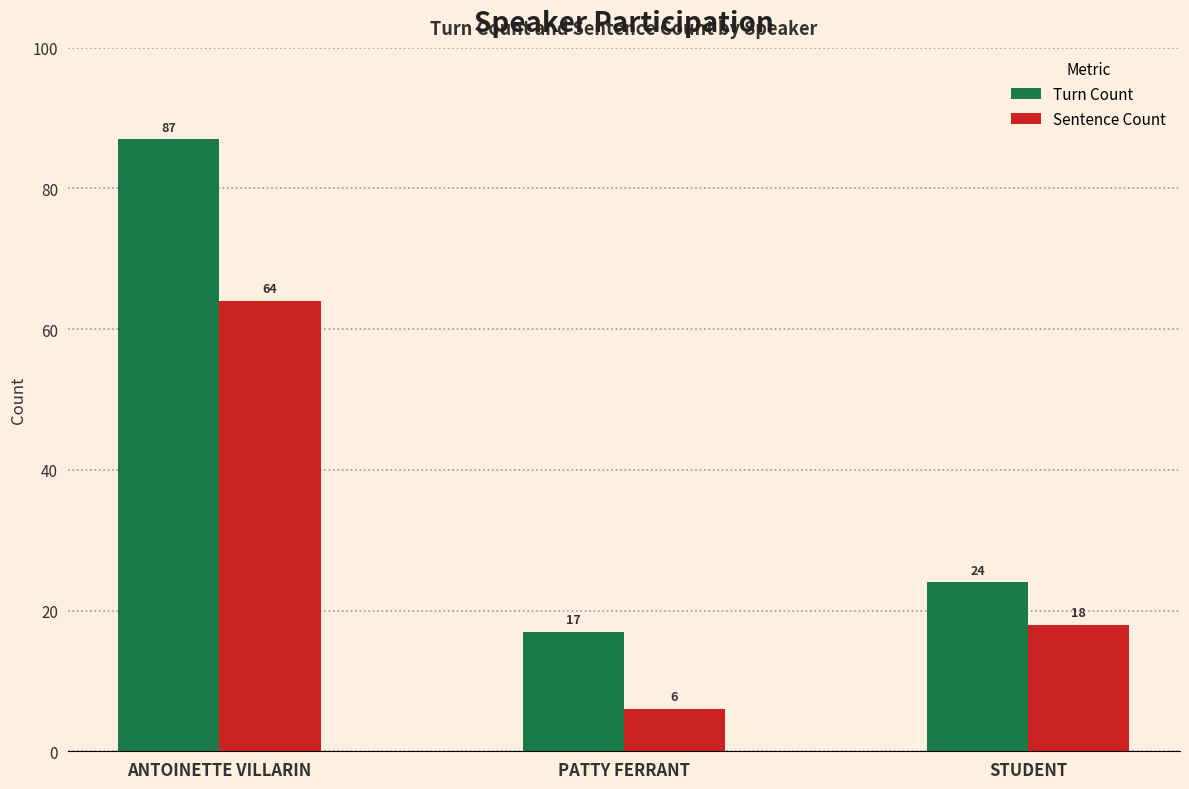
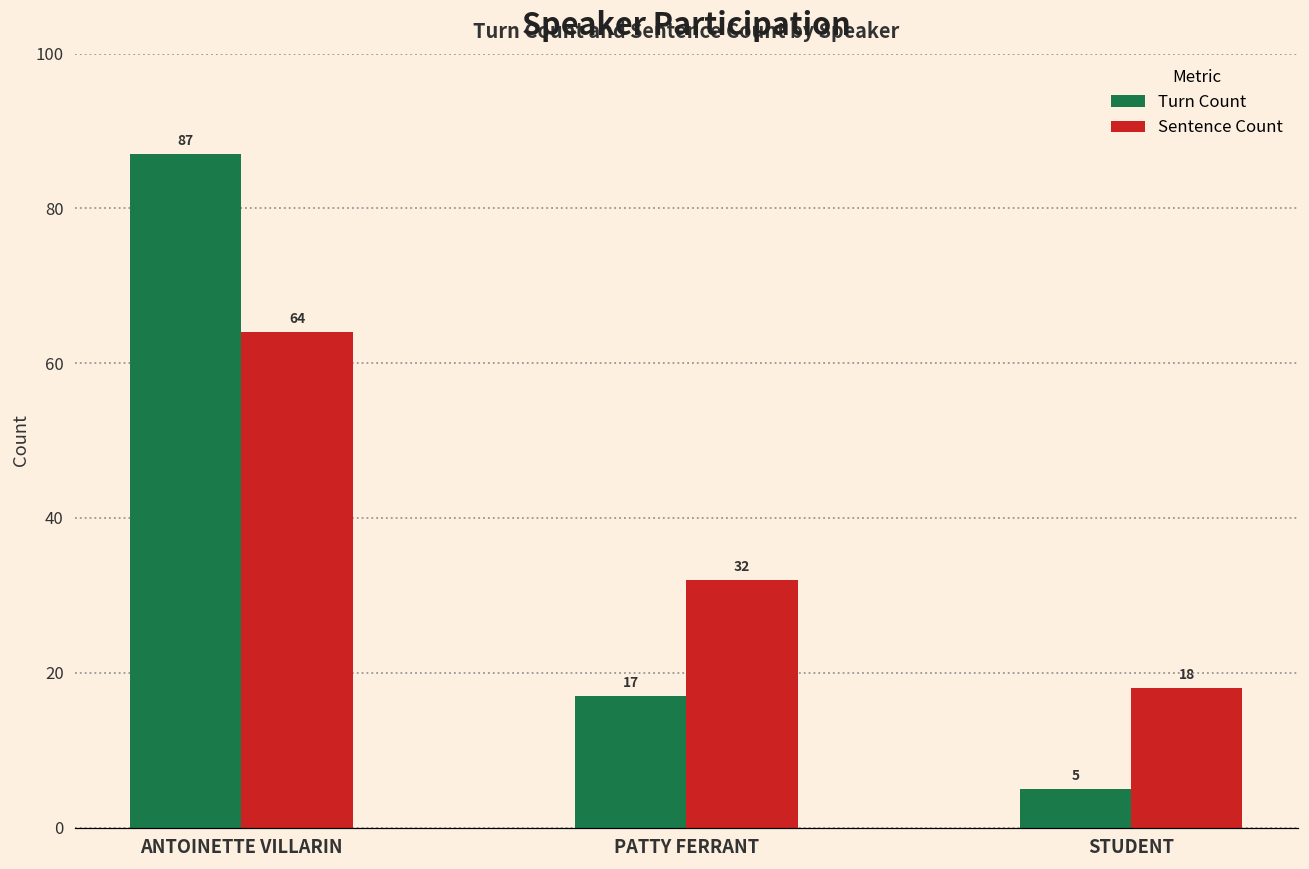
Sentence Count, PATTY FERRANT: 6 -> 32
Turn Count, STUDENT: 24 -> 5
